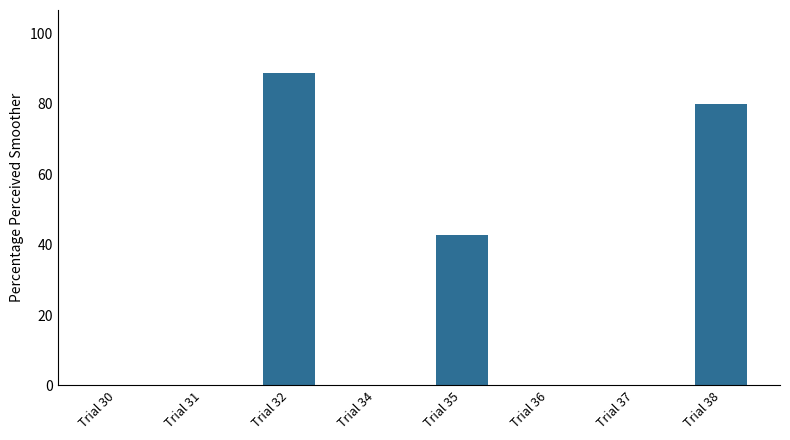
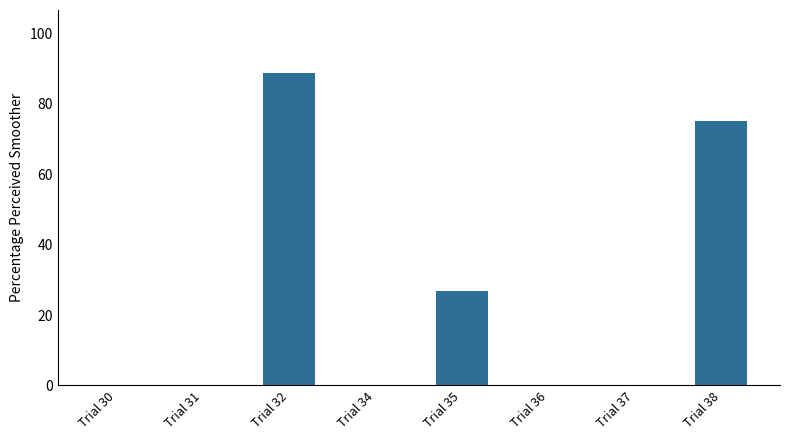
Trial 35: 43 -> 27
Trial 38: 80 -> 75
